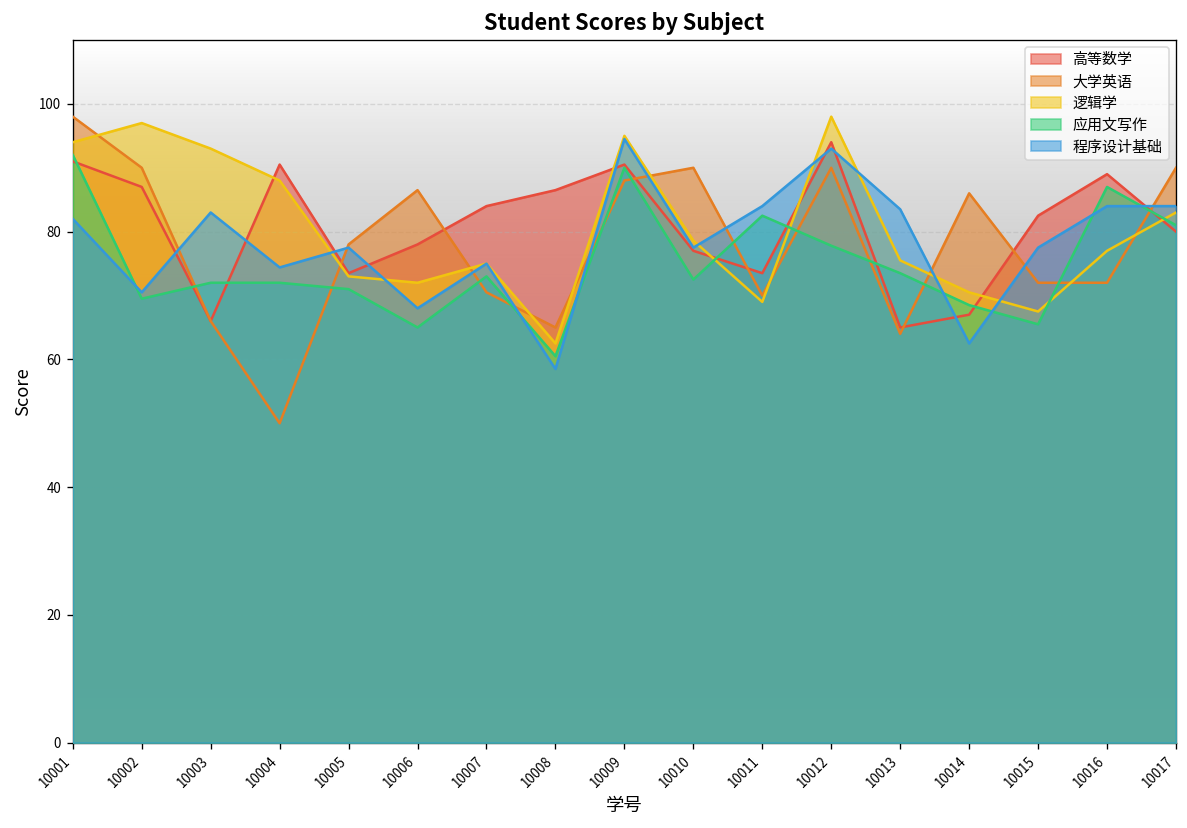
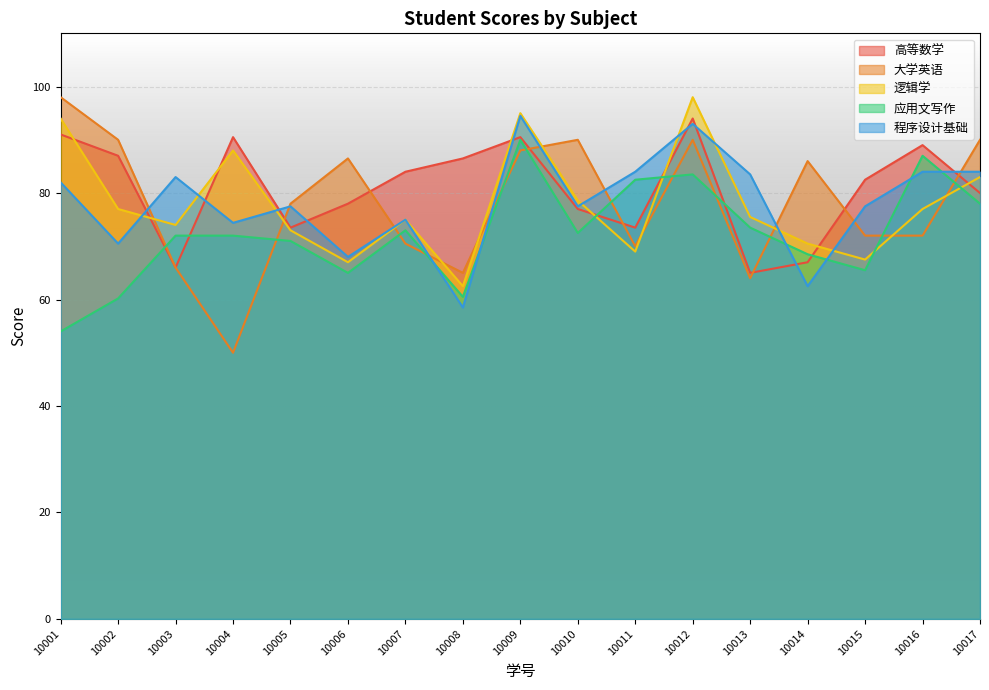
应用文写作, 10001: 92 -> 54
逻辑学, 10002: 97 -> 77
应用文写作, 10002: 70 -> 60
逻辑学, 10003: 93 -> 74
逻辑学, 10006: 72 -> 67
应用文写作, 10012: 78 -> 84
应用文写作, 10017: 81 -> 78
